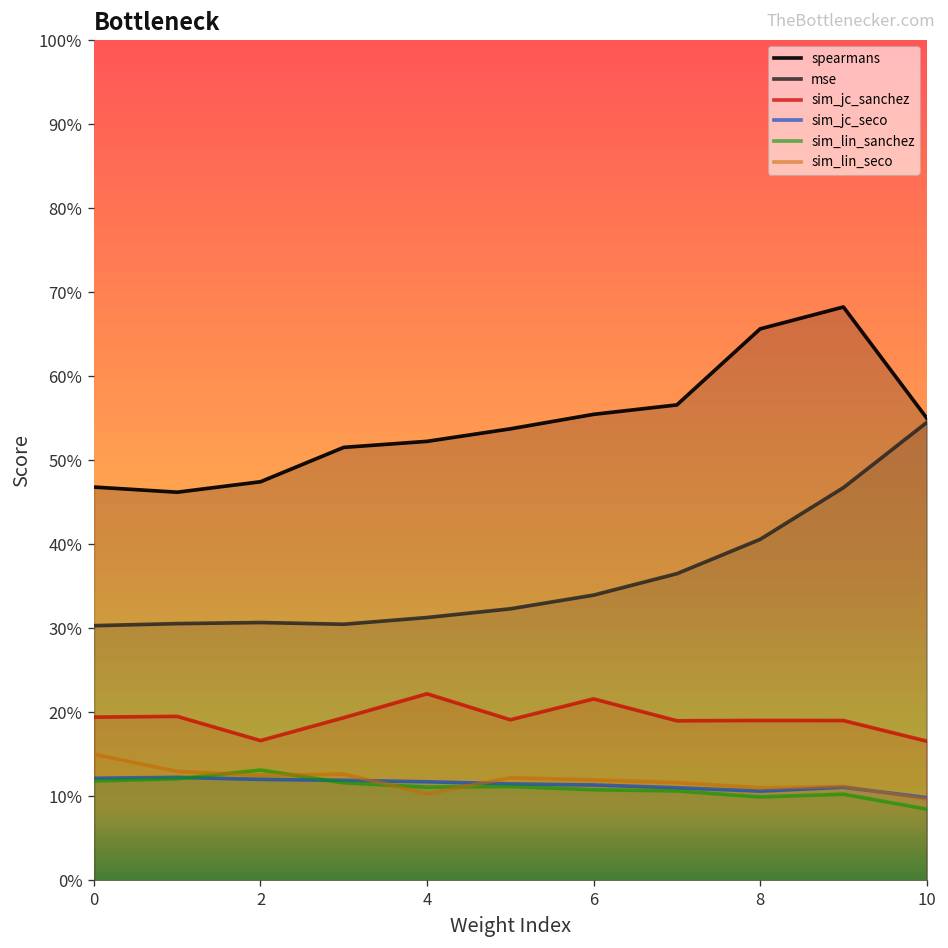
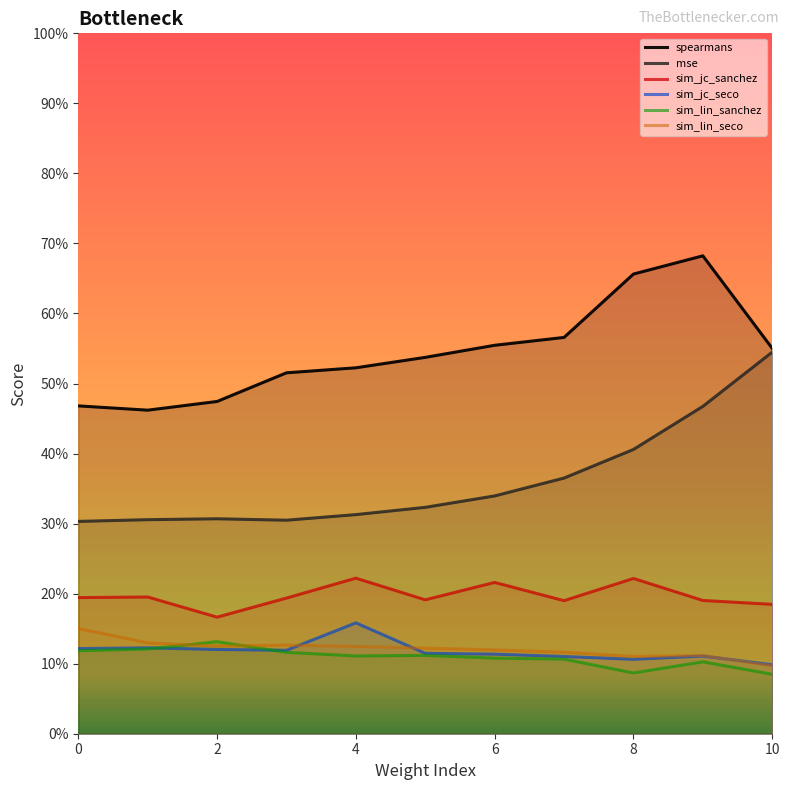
sim_jc_seco, 4: 12% -> 16%
sim_lin_seco, 4: 10% -> 12%
sim_jc_sanchez, 8: 19% -> 22%
sim_lin_sanchez, 8: 10% -> 9%
sim_jc_sanchez, 10: 17% -> 18%
